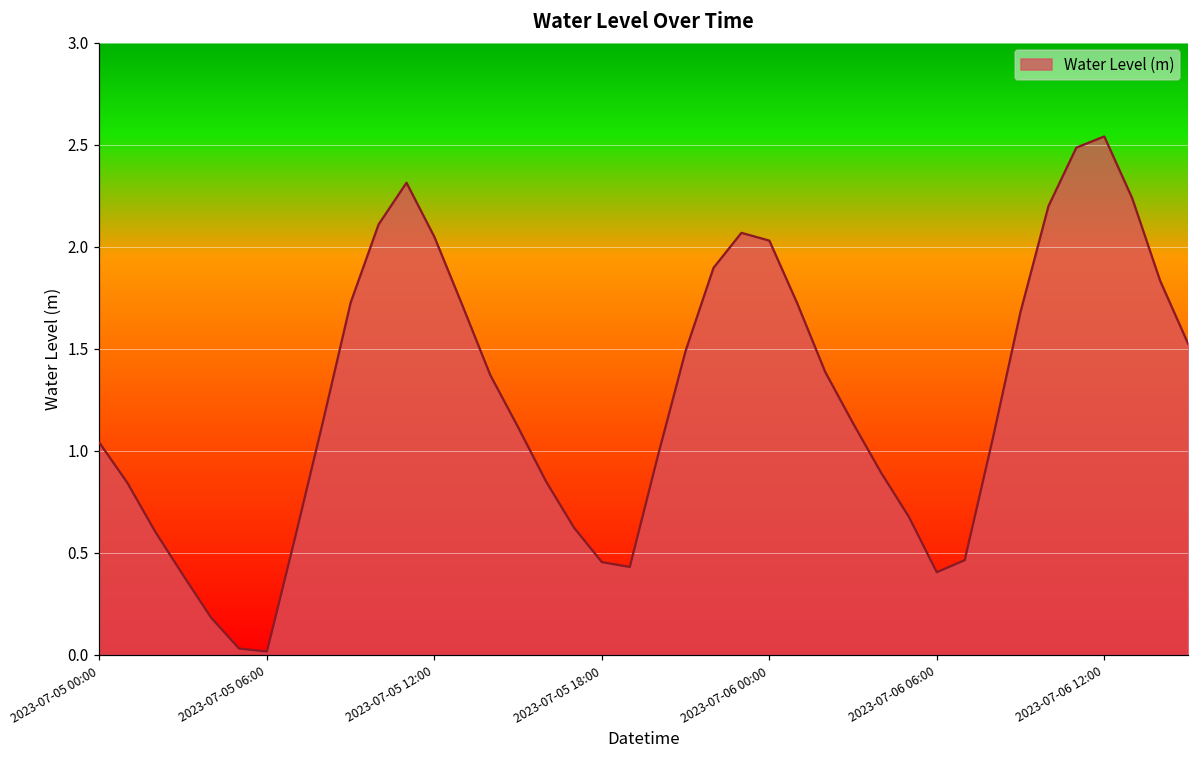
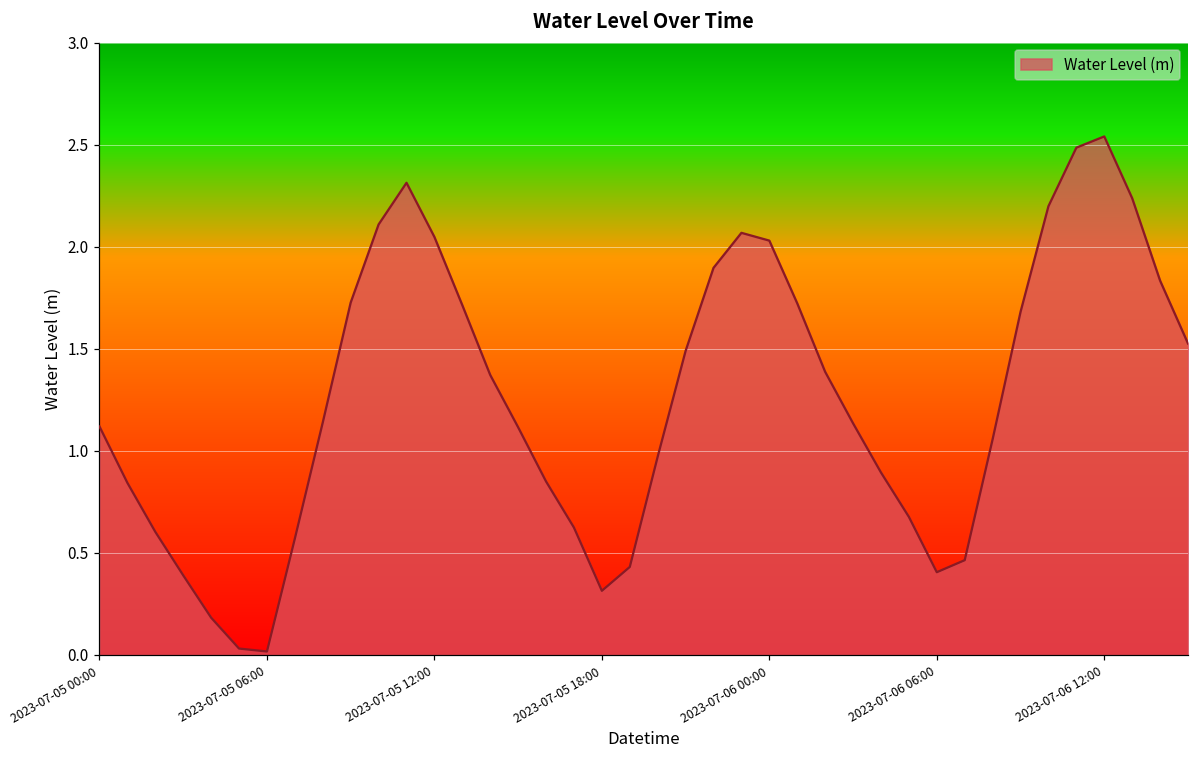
2023-07-05 00:00: 1.04 -> 1.12
2023-07-05 18:00: 0.45 -> 0.31
